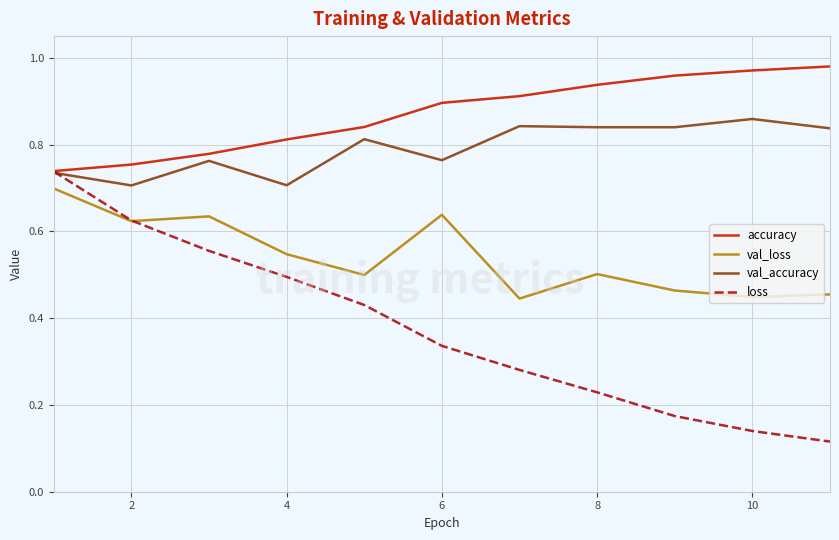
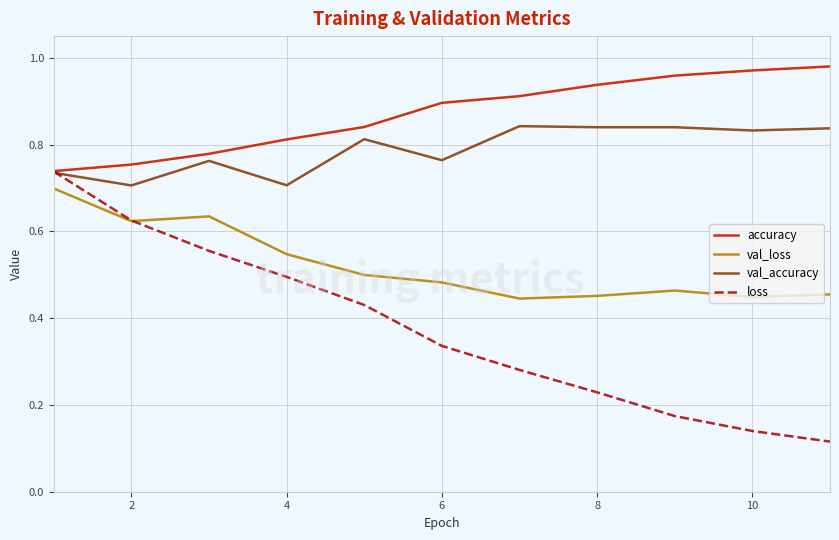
val_loss, 6: 0.64 -> 0.48
val_loss, 8: 0.50 -> 0.45
val_accuracy, 10: 0.86 -> 0.83
